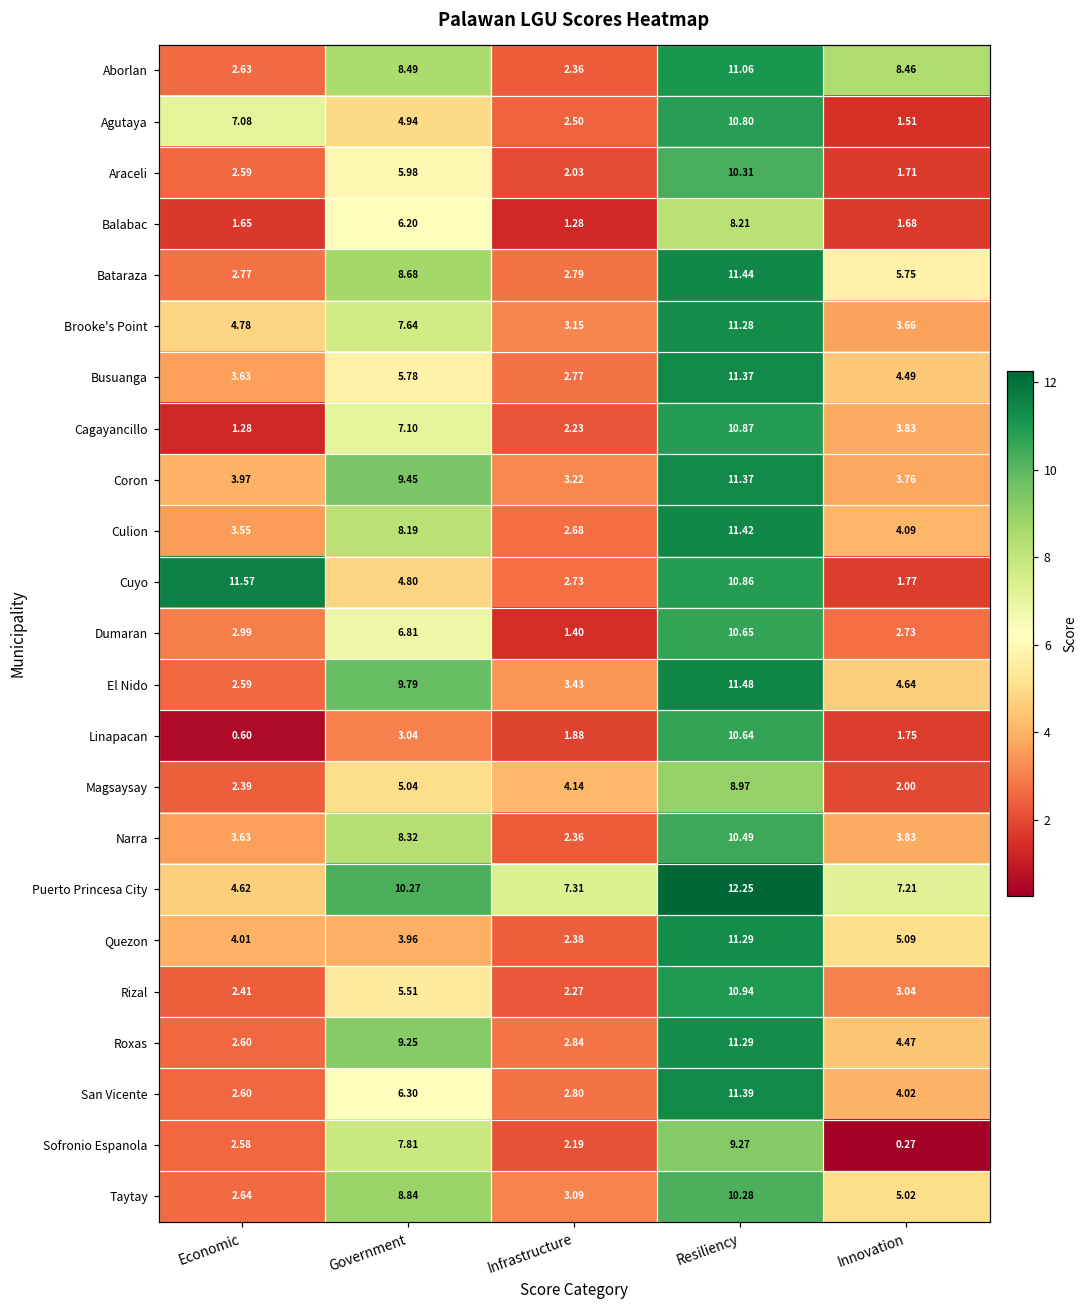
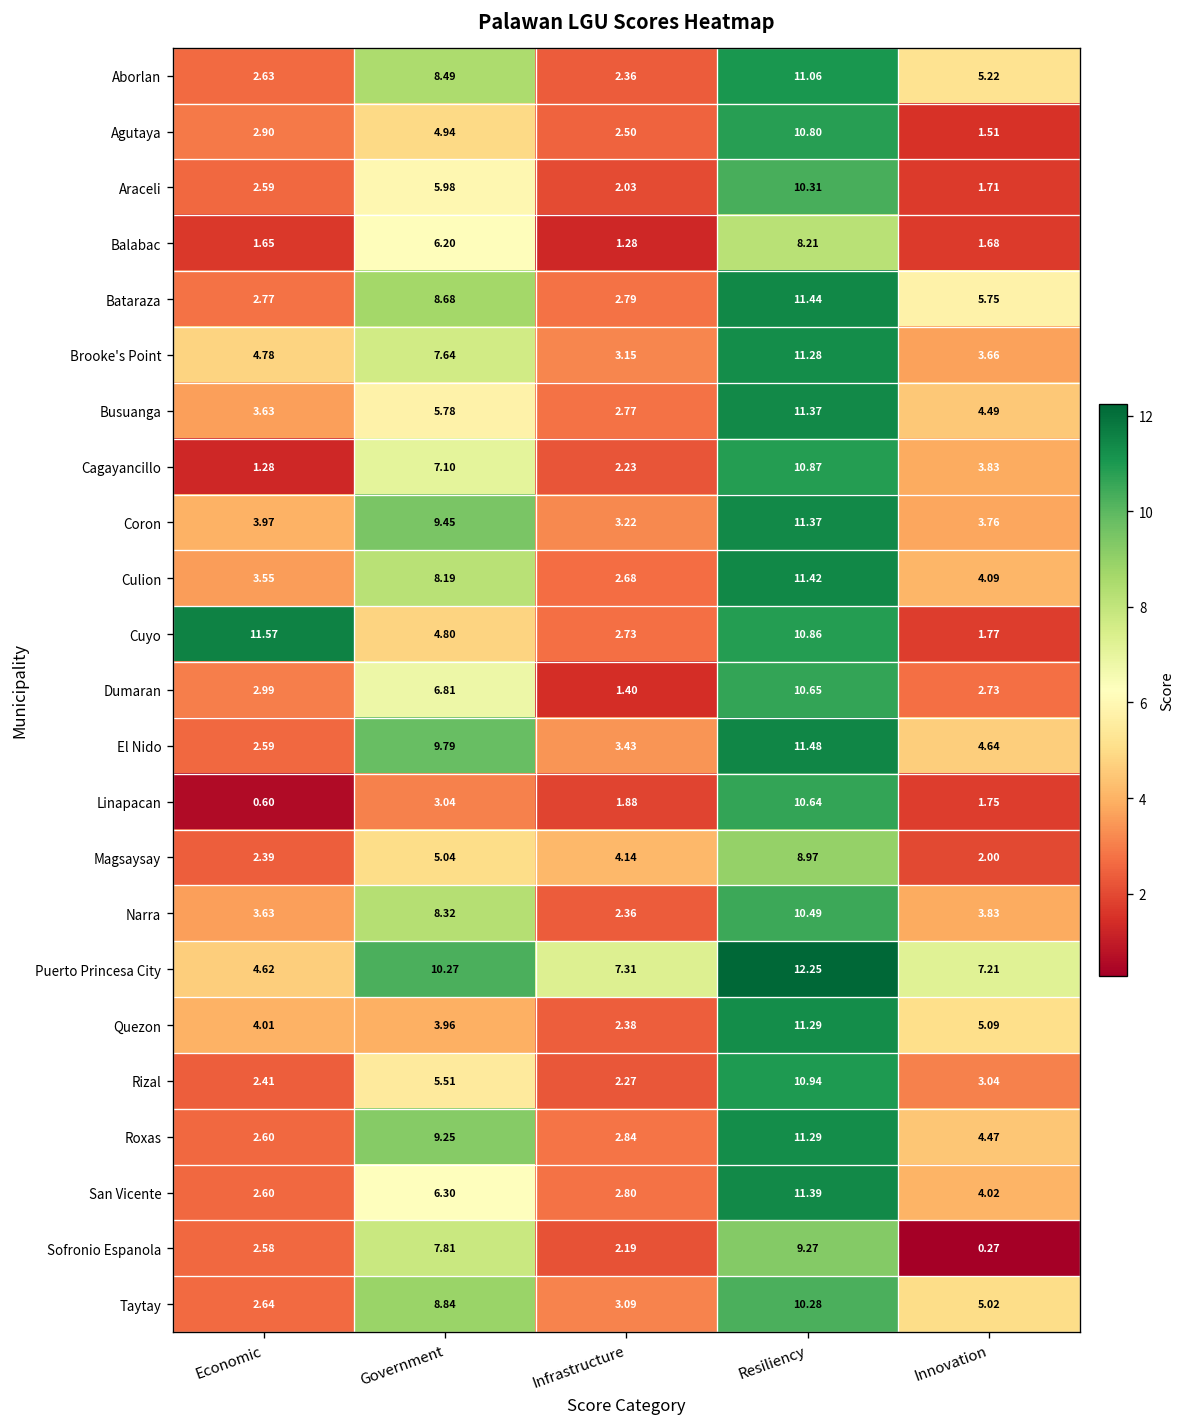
Aborlan, Innovation: 8.46 -> 5.22
Agutaya, Economic: 7.08 -> 2.90
